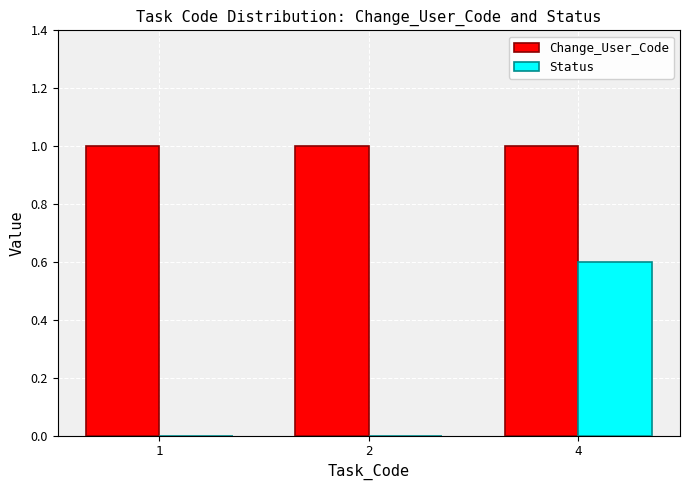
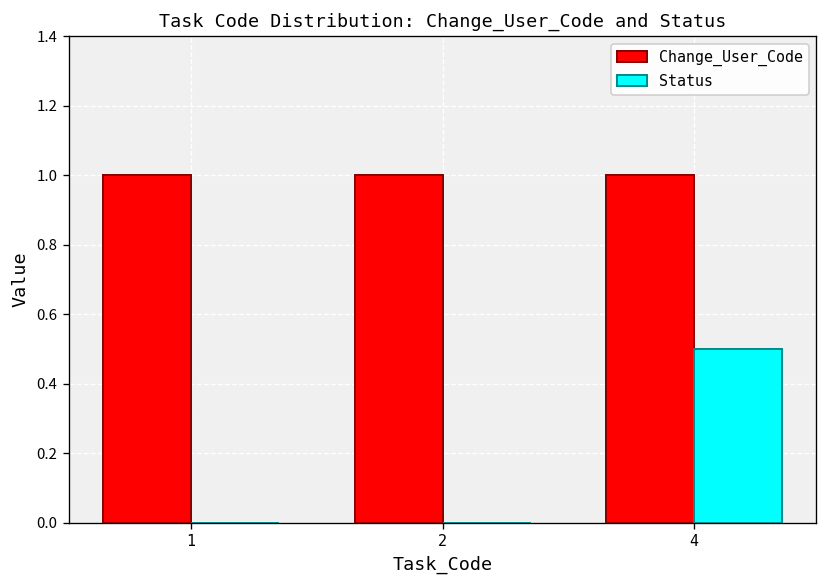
Status, 4: 0.6 -> 0.5
